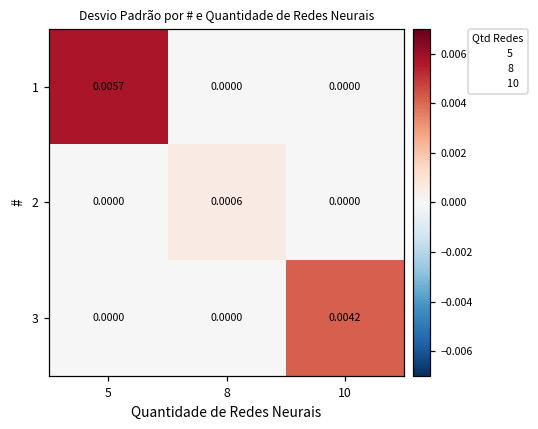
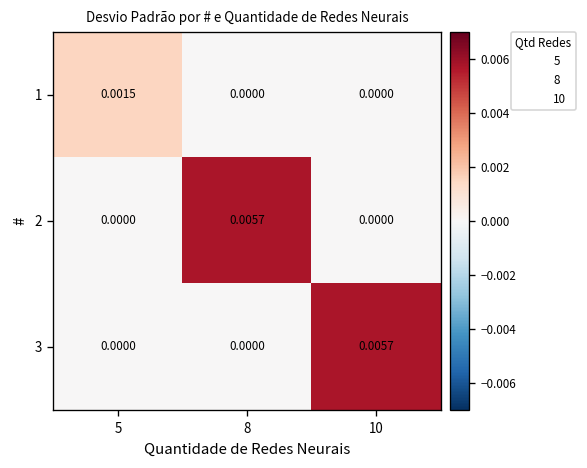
1, 5: 0.0057 -> 0.0015
2, 8: 0.0006 -> 0.0057
3, 10: 0.0042 -> 0.0057
